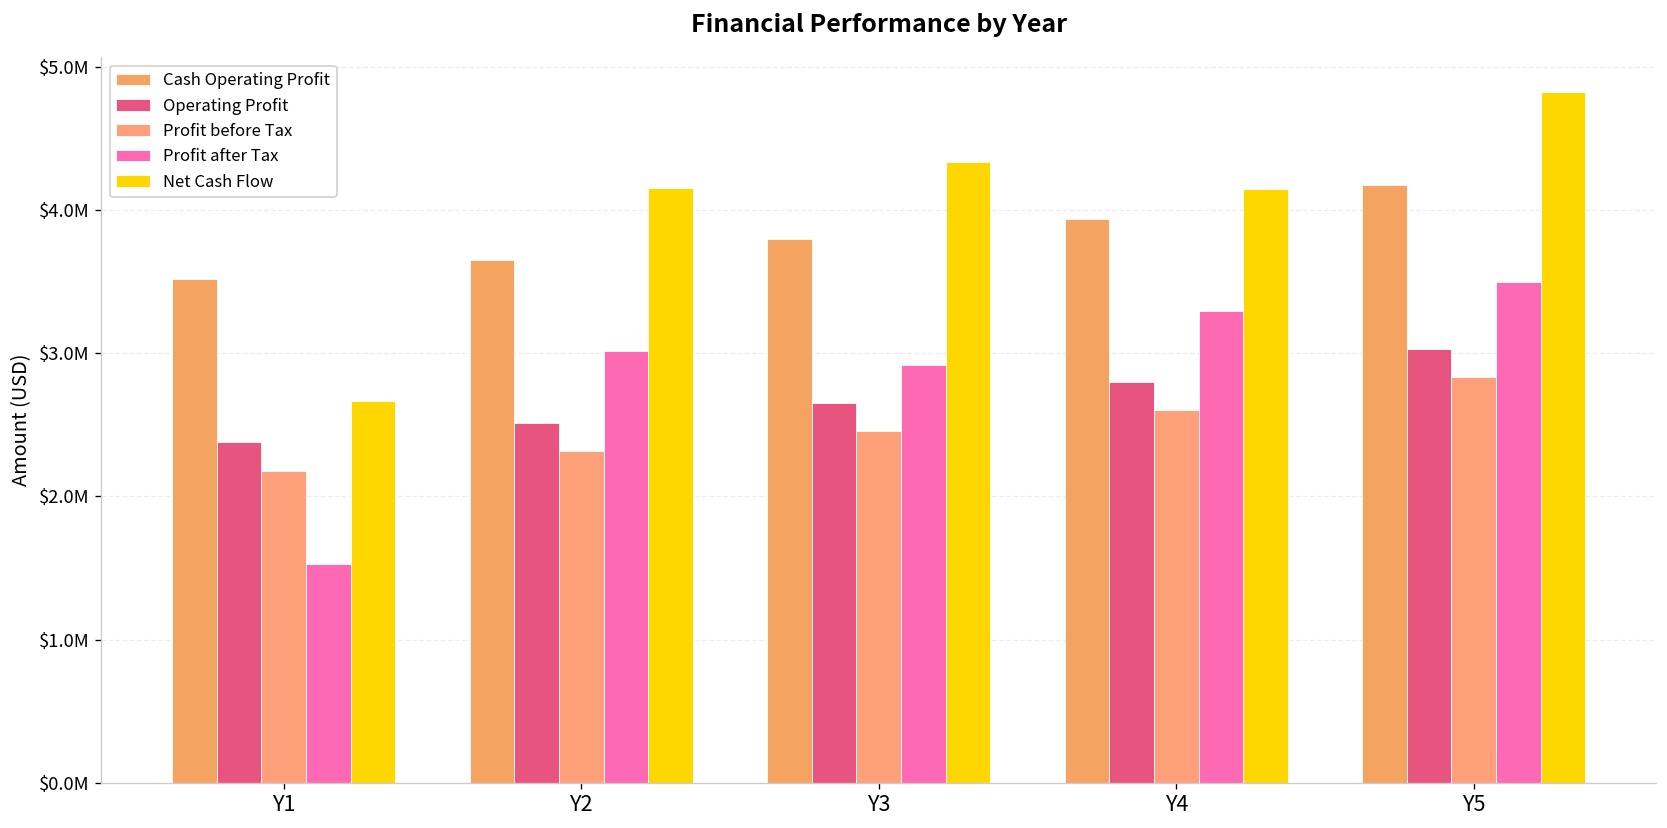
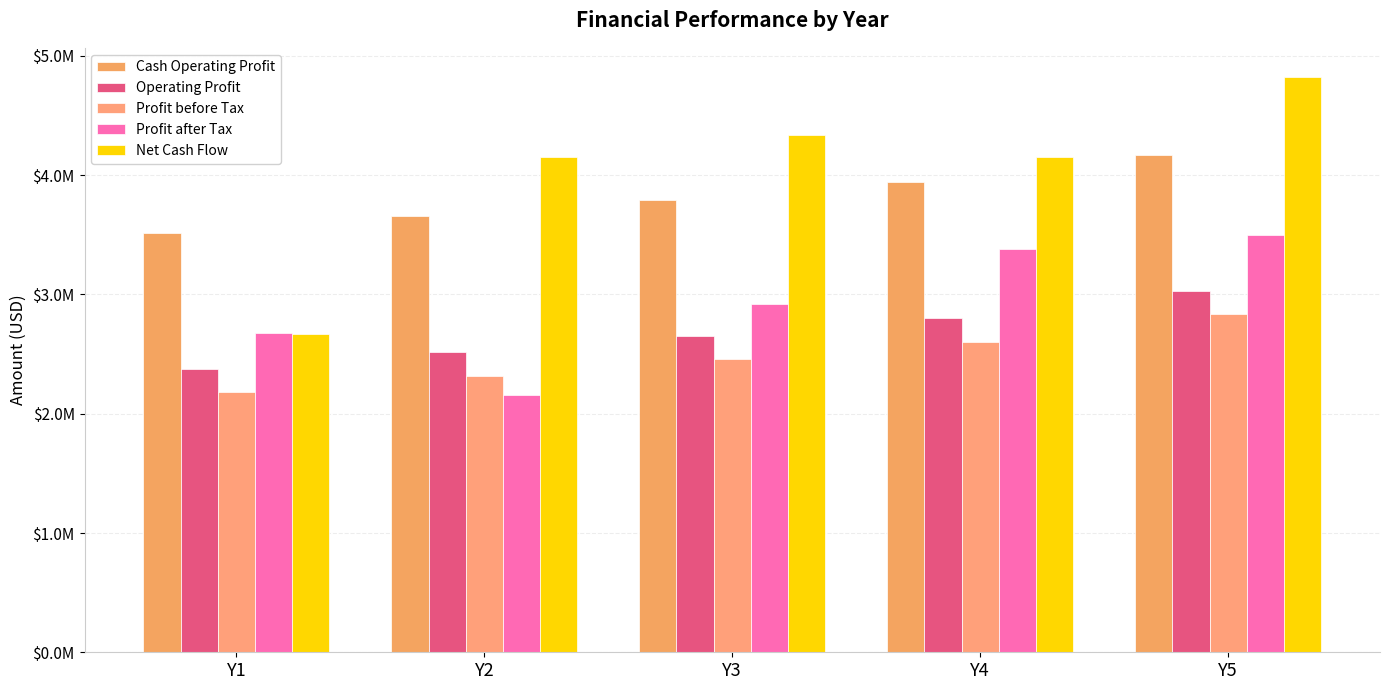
Profit after Tax, Y1: $1530000 -> $2680000
Profit after Tax, Y2: $3010000 -> $2160000
Profit after Tax, Y4: $3290000 -> $3380000
